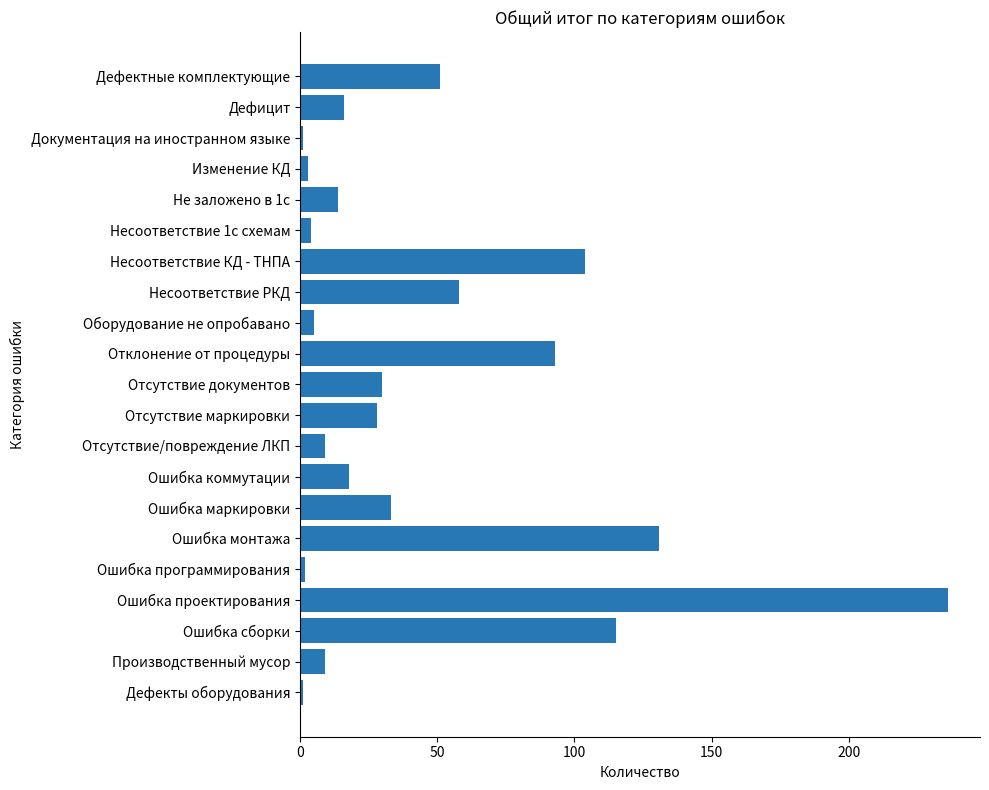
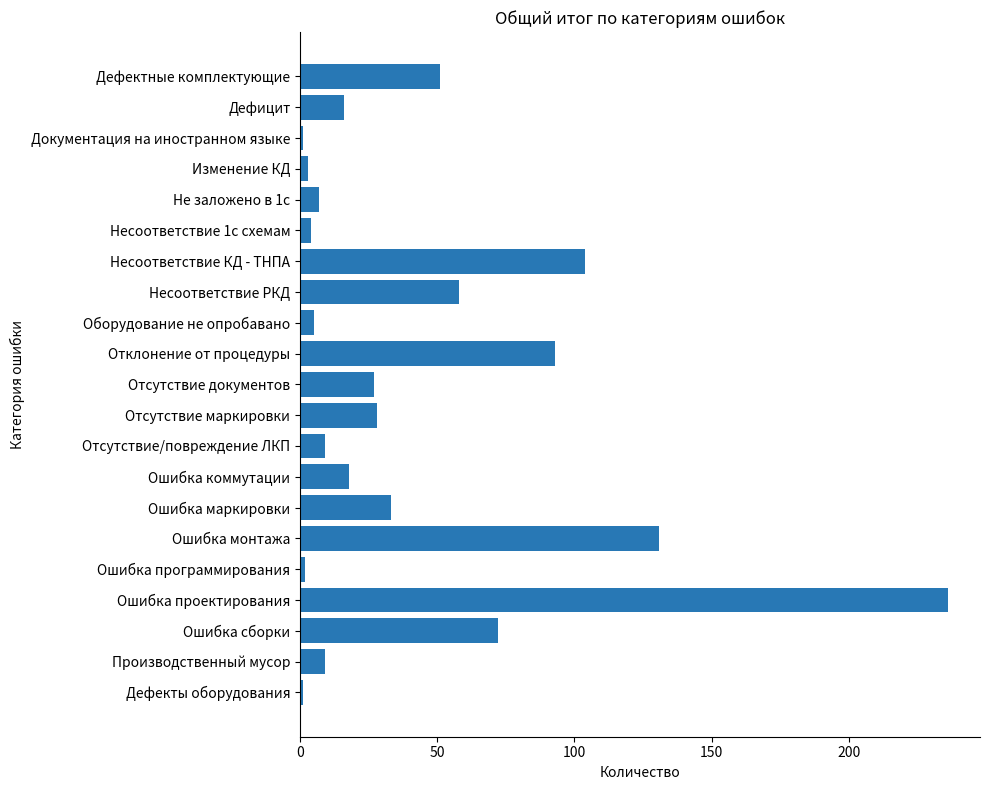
Не заложено в 1с: 14 -> 7
Отсутствие документов: 30 -> 27
Ошибка сборки: 115 -> 72
